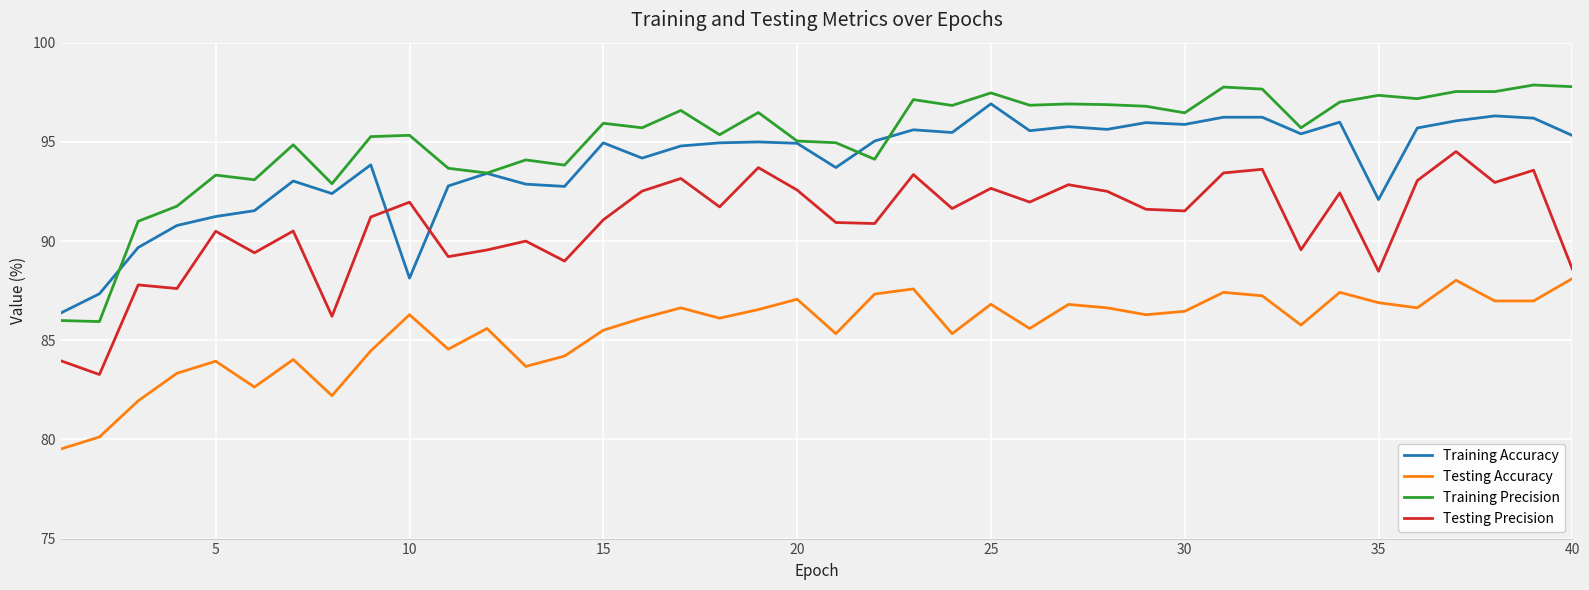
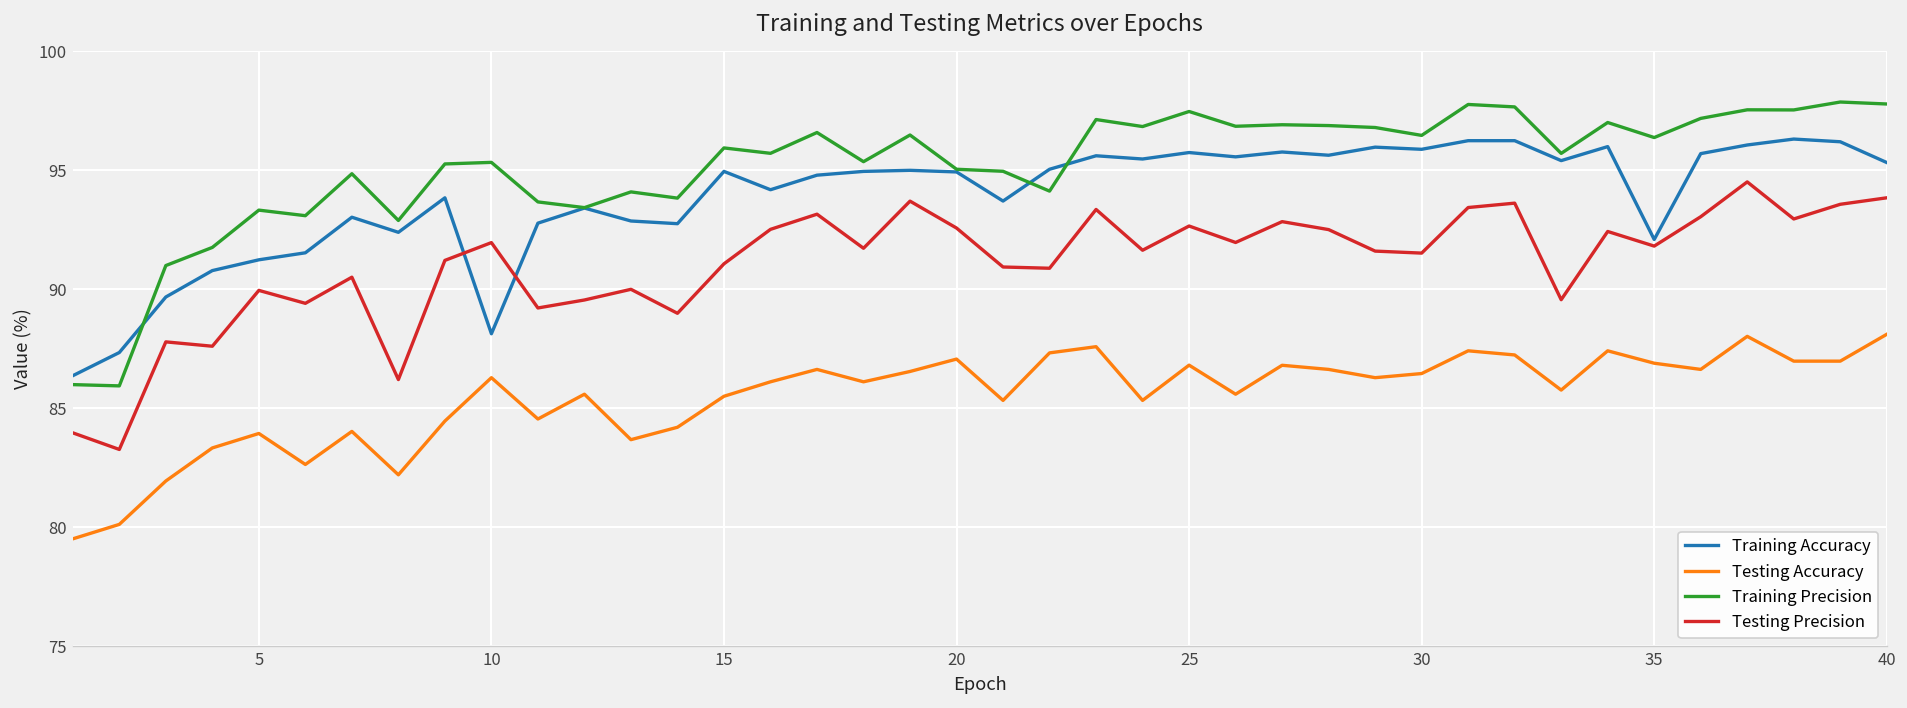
Testing Precision, 5: 90.5 -> 90.0
Training Accuracy, 25: 96.9 -> 95.7
Training Precision, 35: 97.3 -> 96.4
Testing Precision, 35: 88.5 -> 91.8
Testing Precision, 40: 88.6 -> 93.8
